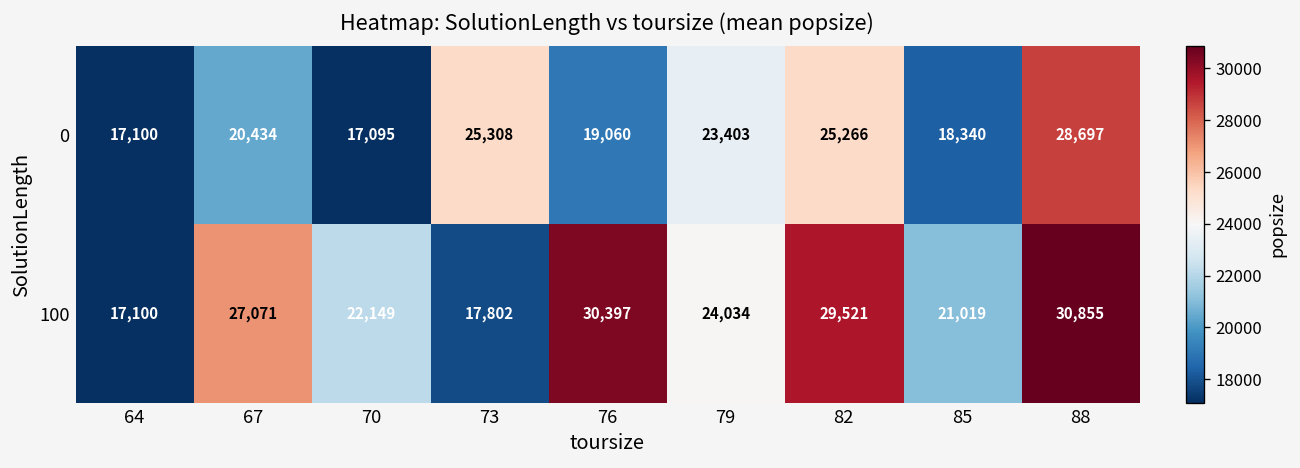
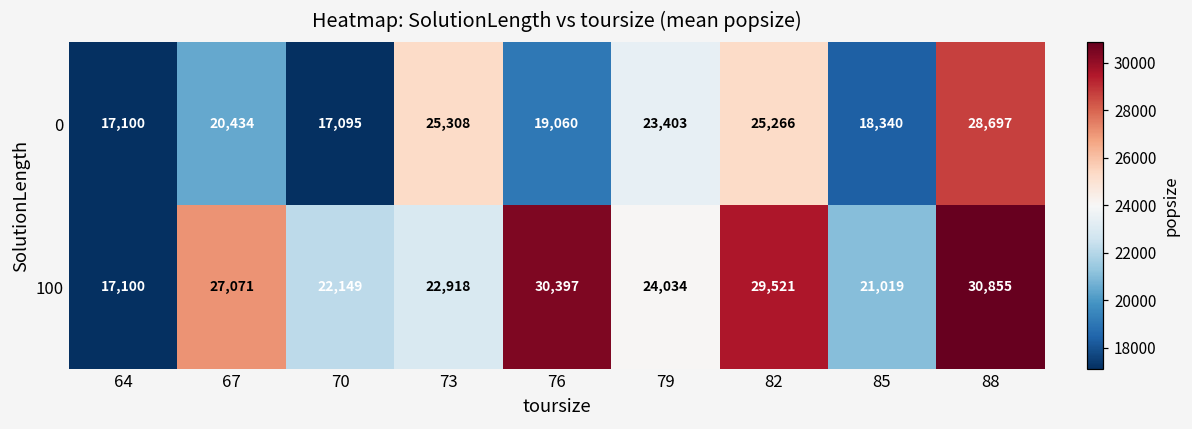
100, 73: 17,802 -> 22,918
